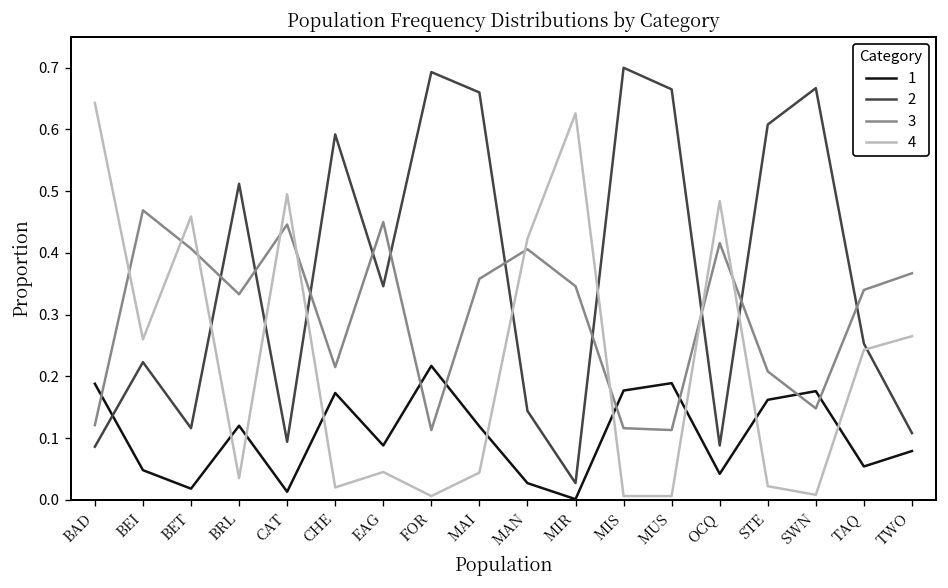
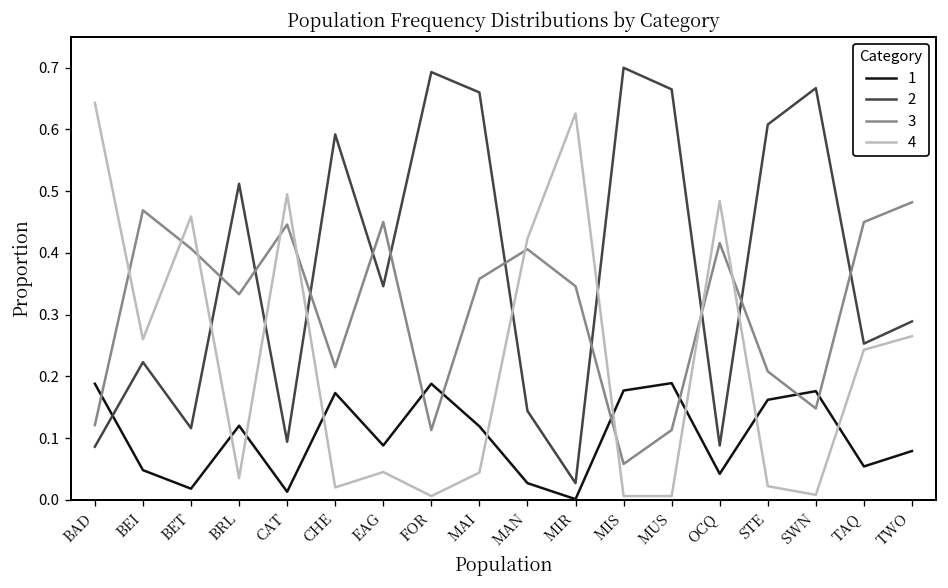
1, FOR: 0.22 -> 0.19
3, MIS: 0.12 -> 0.06
3, TAQ: 0.34 -> 0.45
2, TWO: 0.11 -> 0.29
3, TWO: 0.37 -> 0.48
